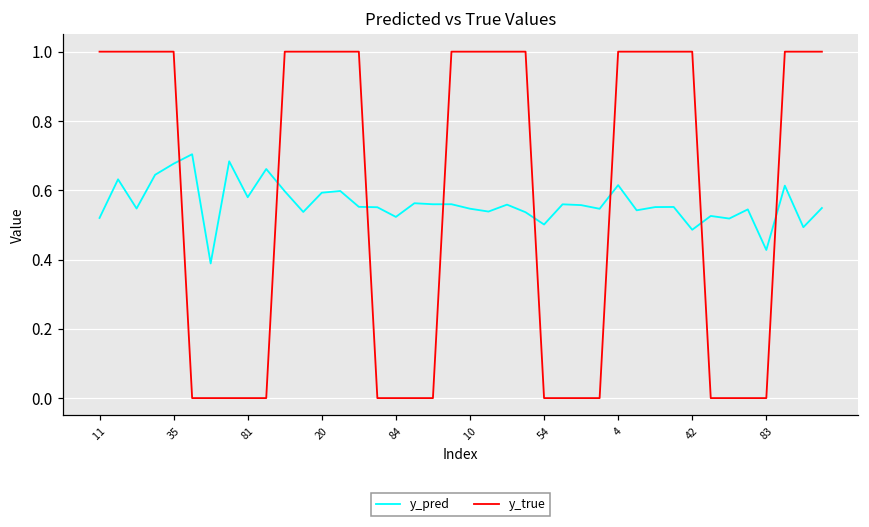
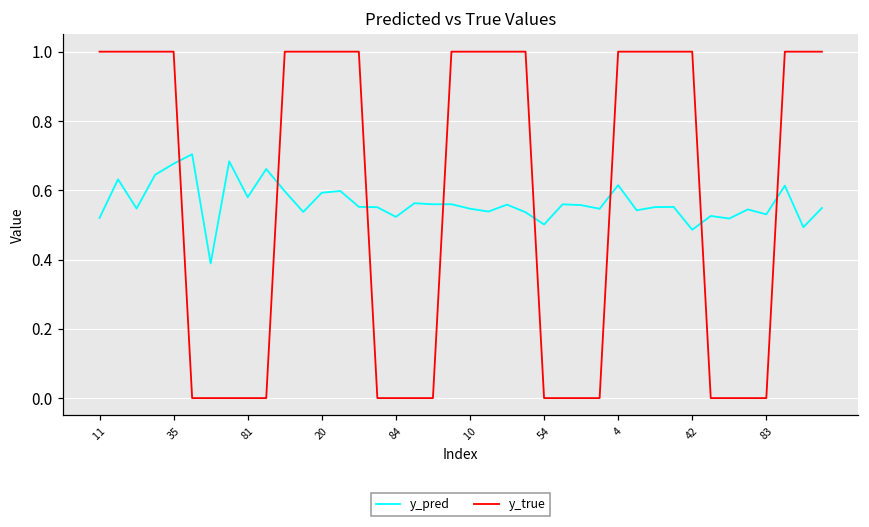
y_pred, 83: 0.43 -> 0.53
